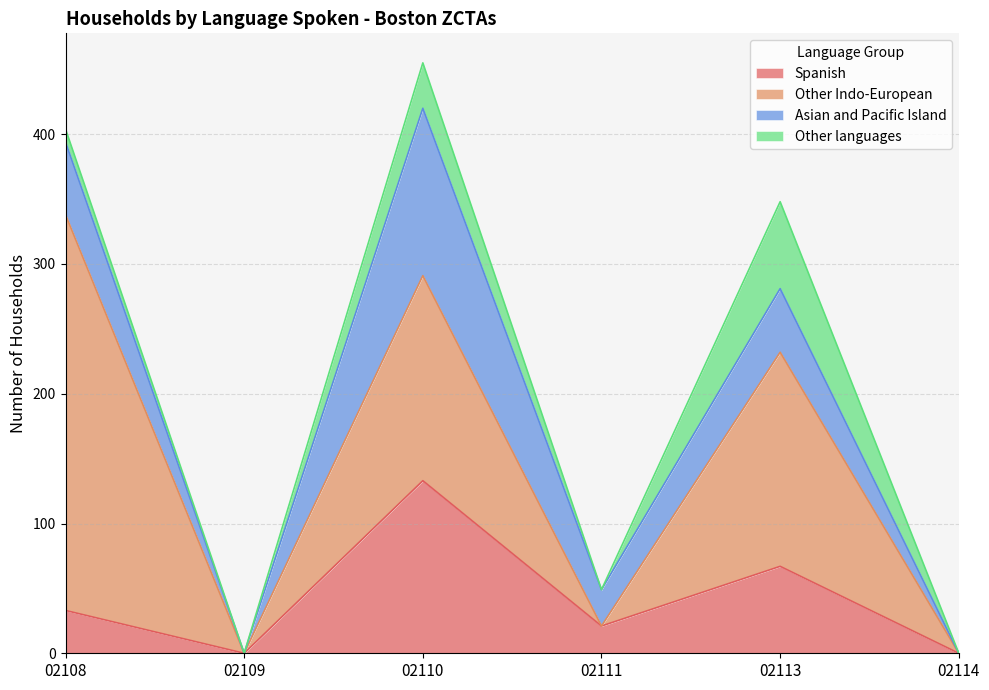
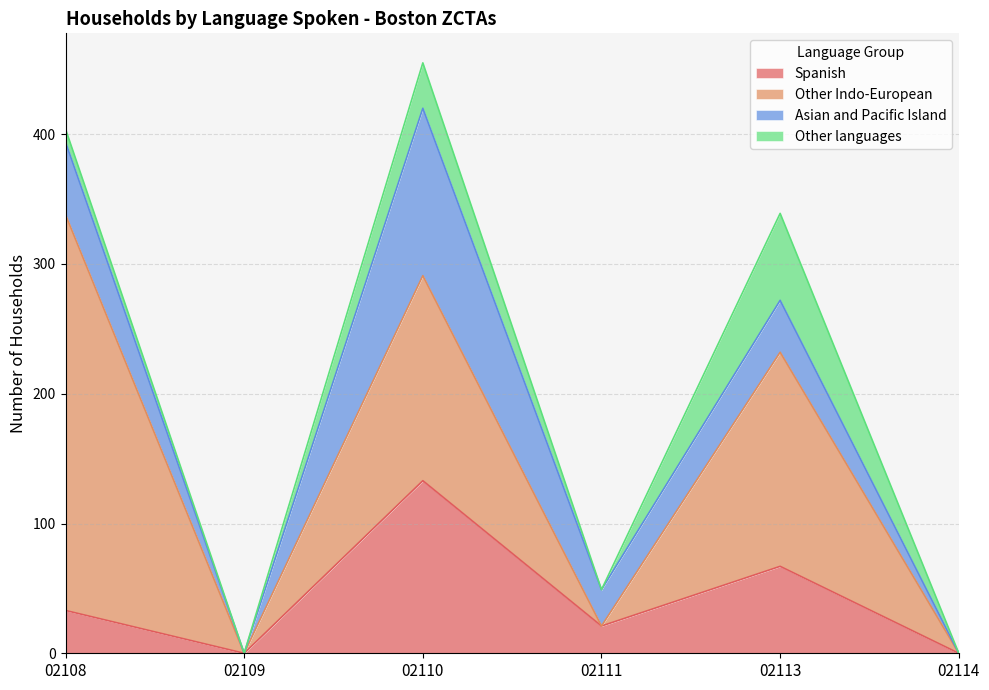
Asian and Pacific Island, 02113: 49 -> 40
